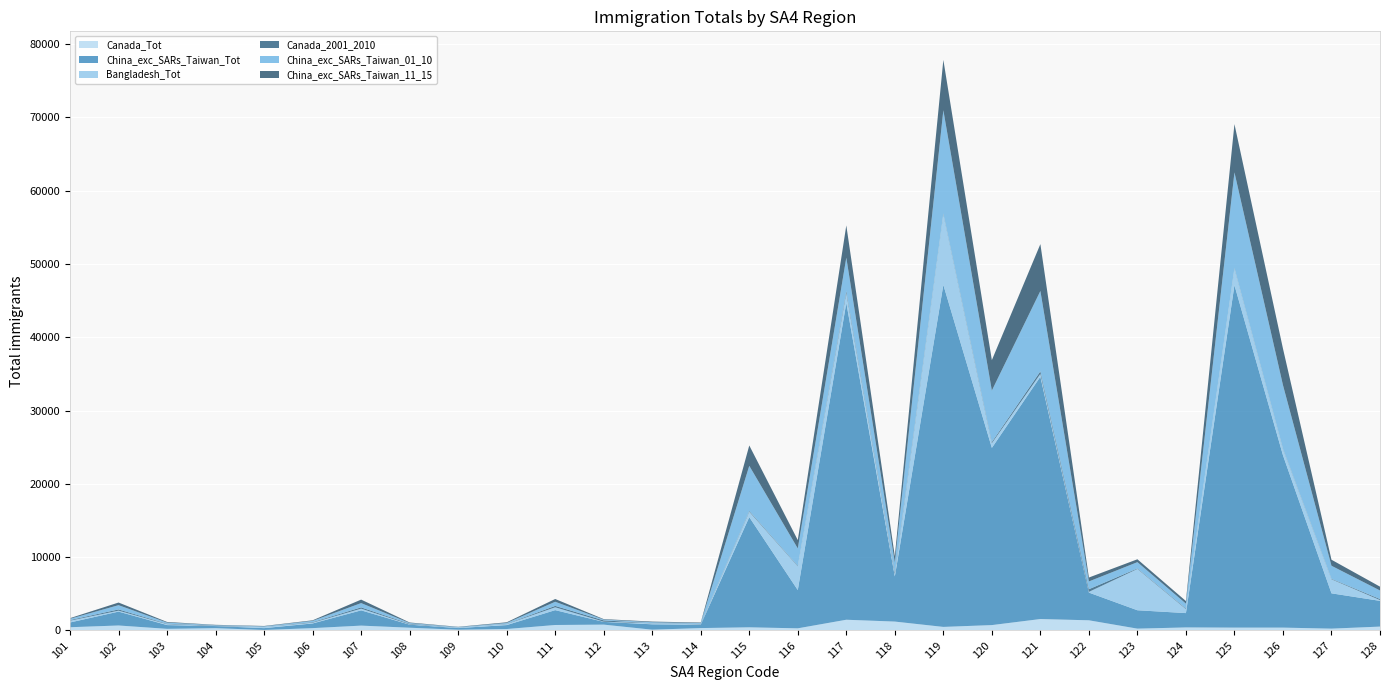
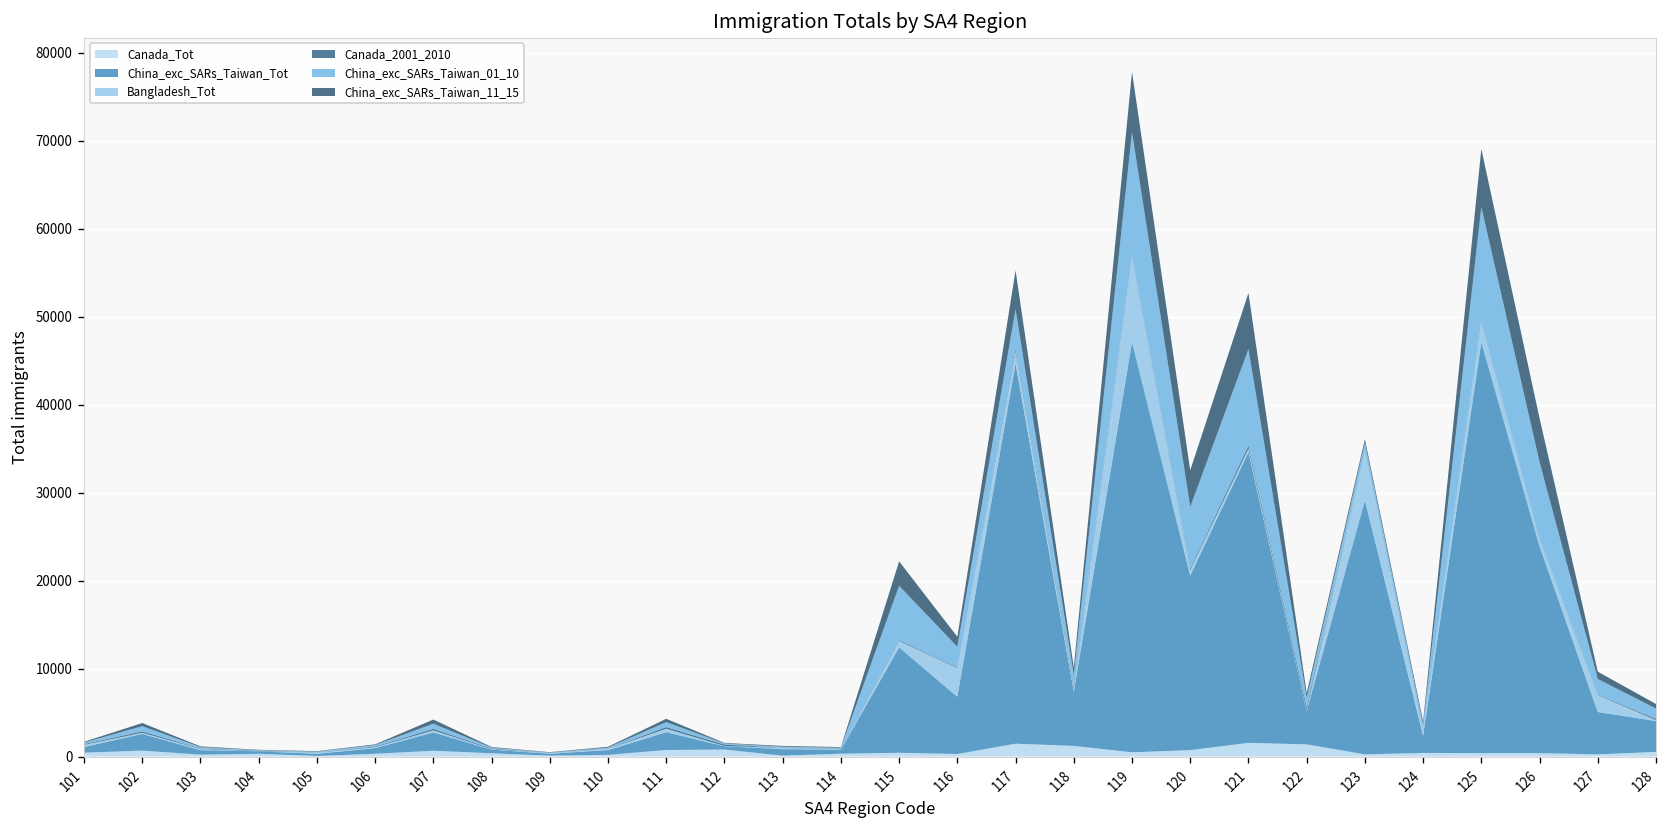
China_exc_SARs_Taiwan_Tot, 115: 15000 -> 12000
China_exc_SARs_Taiwan_Tot, 116: 5000 -> 7000
China_exc_SARs_Taiwan_Tot, 120: 24000 -> 20000
China_exc_SARs_Taiwan_Tot, 123: 3000 -> 29000
